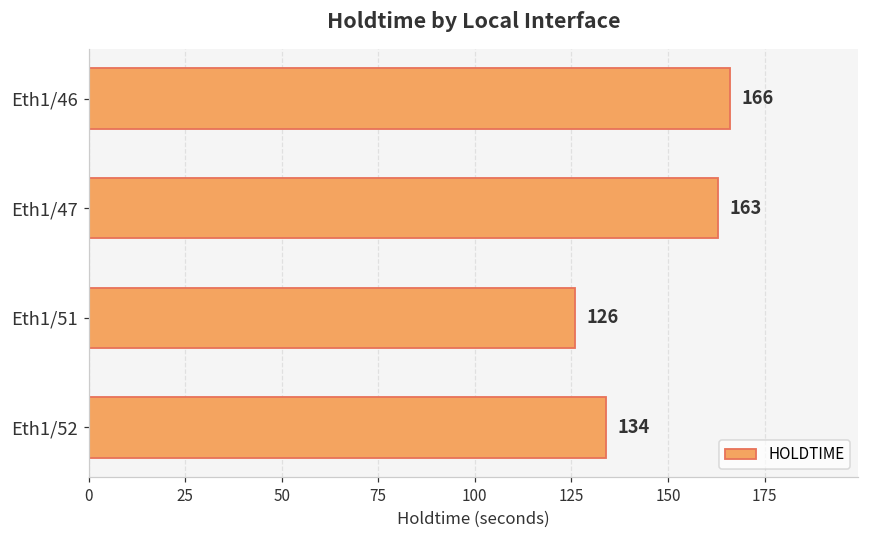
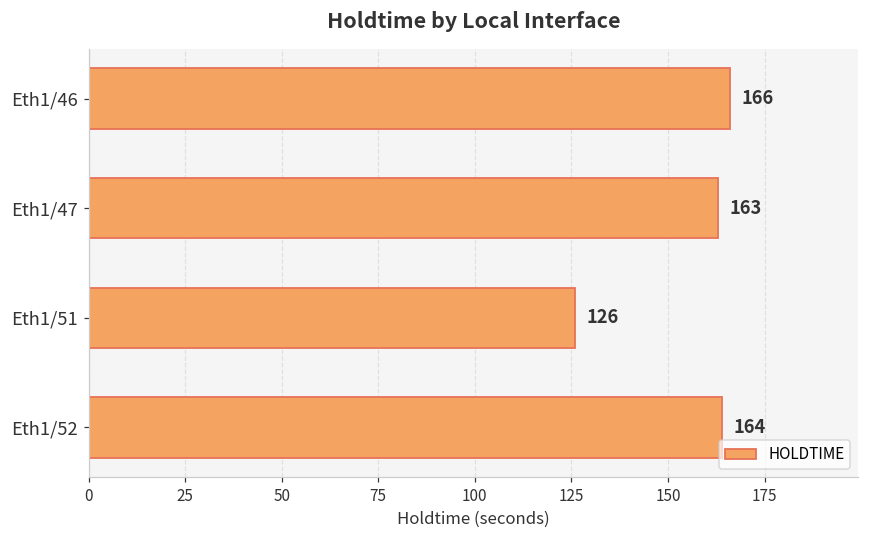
Eth1/52: 134 -> 164
